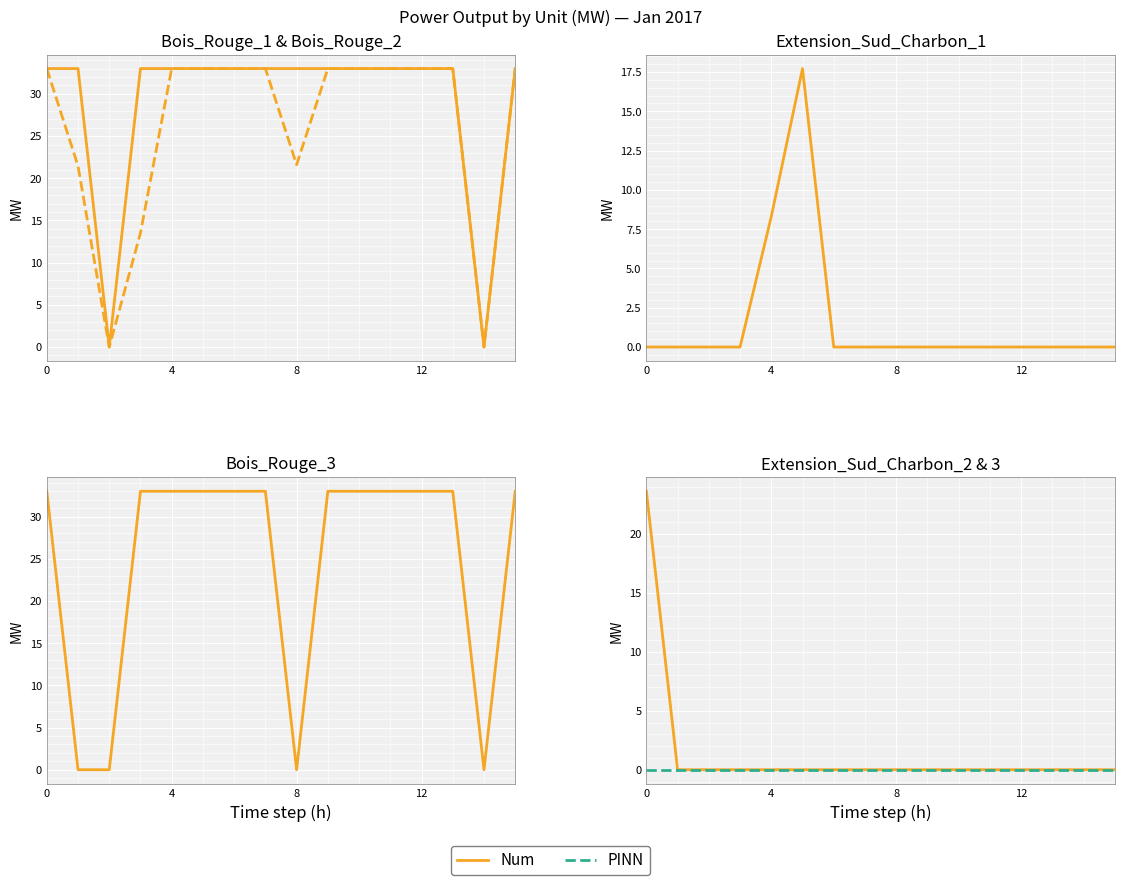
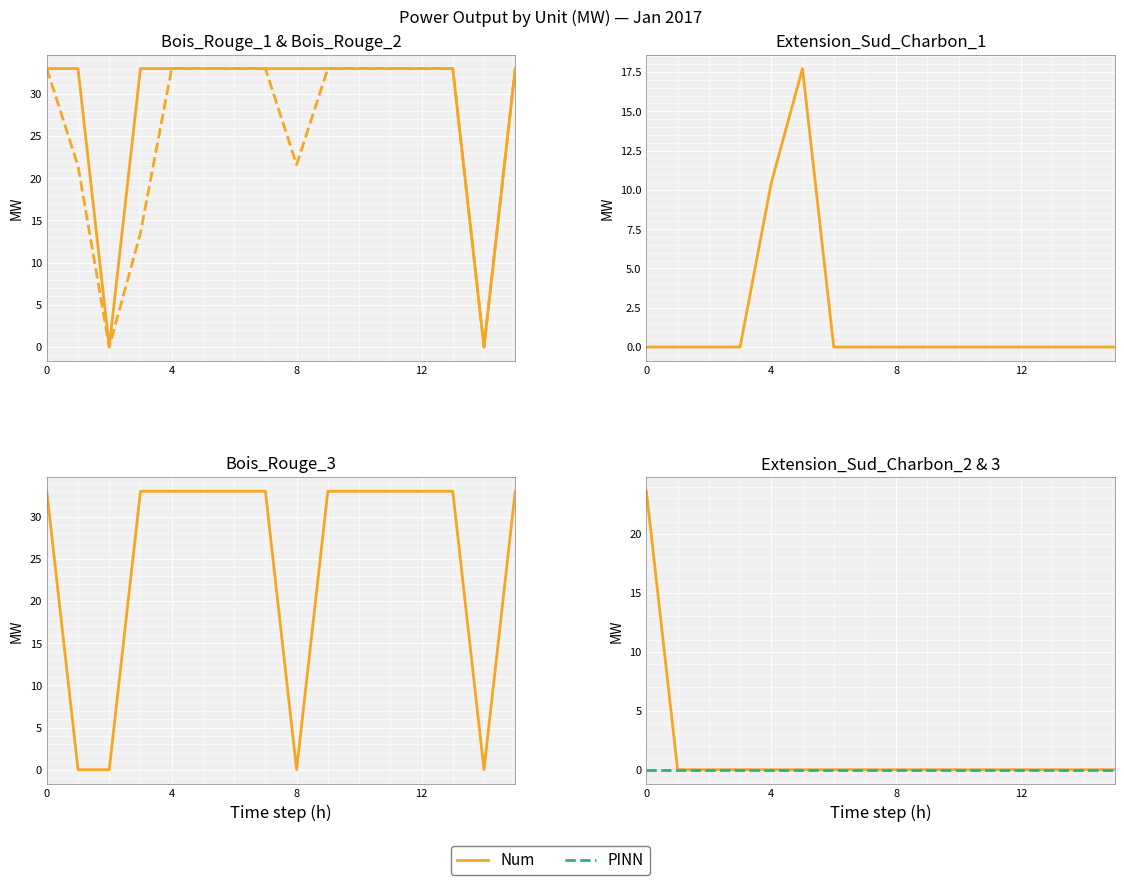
Extension_Sud_Charbon_1, 4: 8.3 -> 10.4
